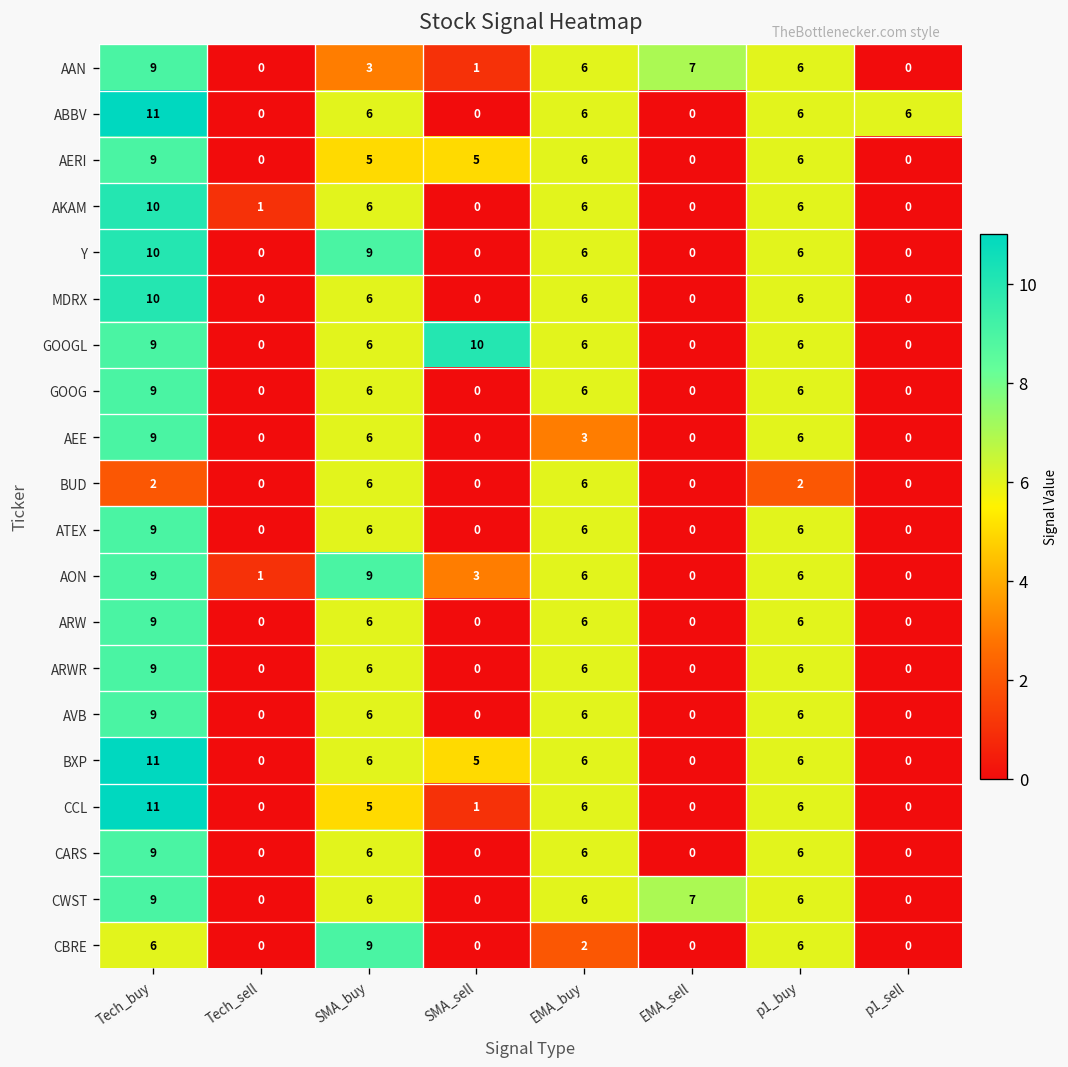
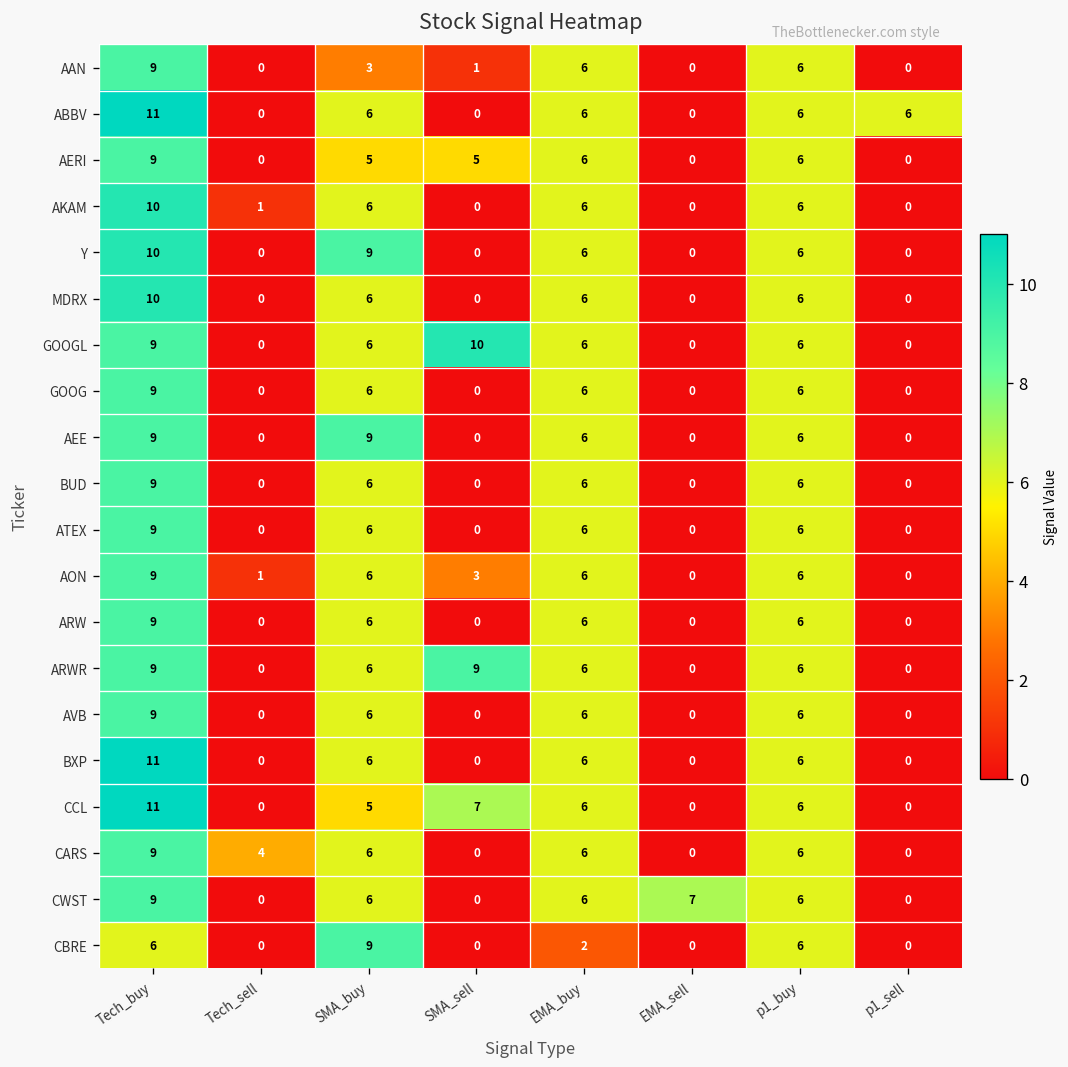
AAN, EMA_sell: 7 -> 0
AEE, SMA_buy: 6 -> 9
AEE, EMA_buy: 3 -> 6
BUD, Tech_buy: 2 -> 9
BUD, p1_buy: 2 -> 6
AON, SMA_buy: 9 -> 6
ARWR, SMA_sell: 0 -> 9
BXP, SMA_sell: 5 -> 0
CCL, SMA_sell: 1 -> 7
CARS, Tech_sell: 0 -> 4
